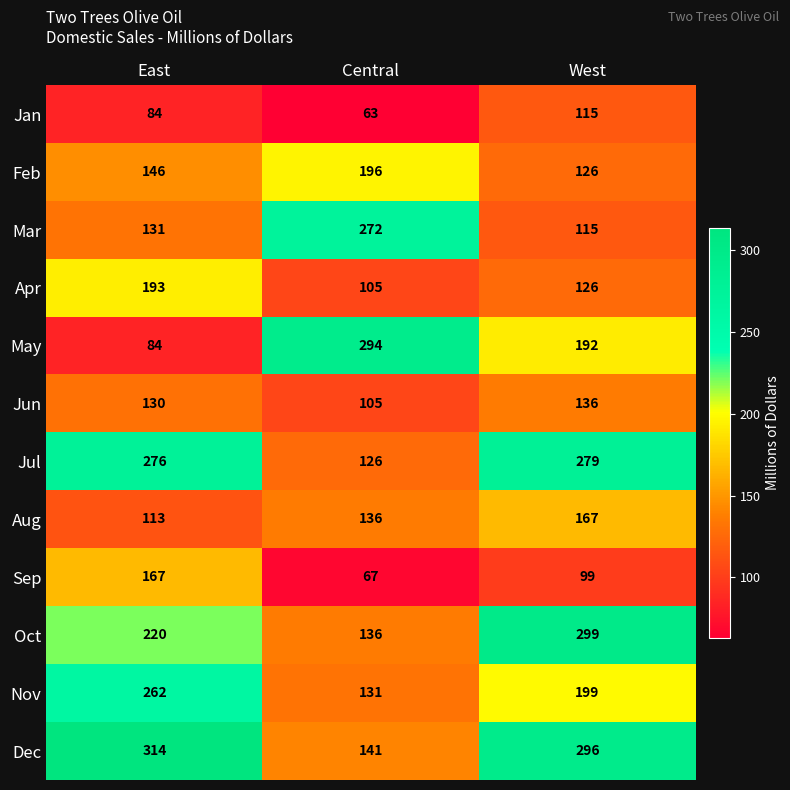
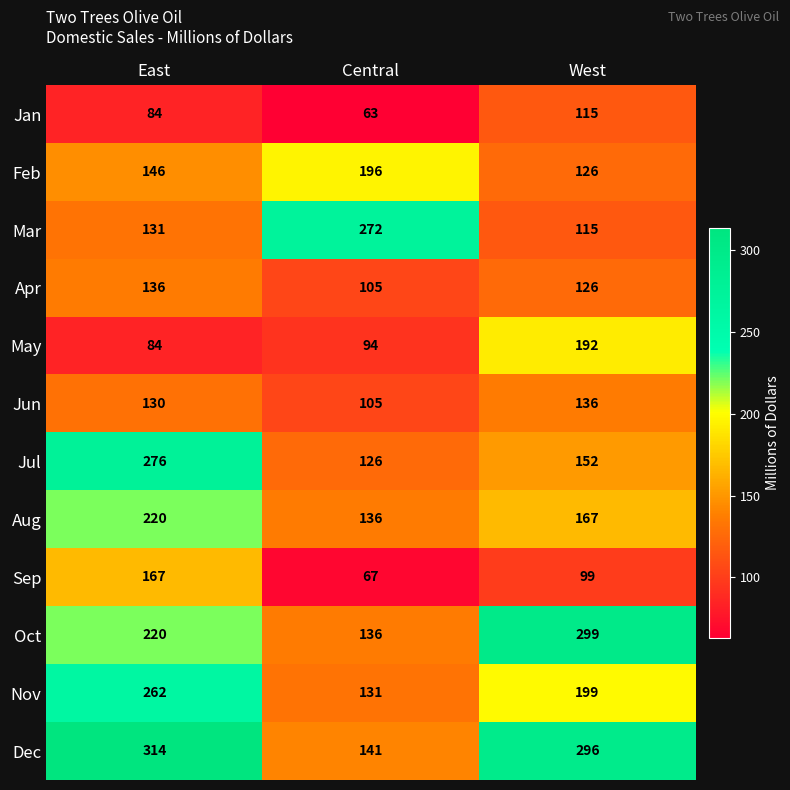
Apr, East: 193 -> 136
May, Central: 294 -> 94
Jul, West: 279 -> 152
Aug, East: 113 -> 220
